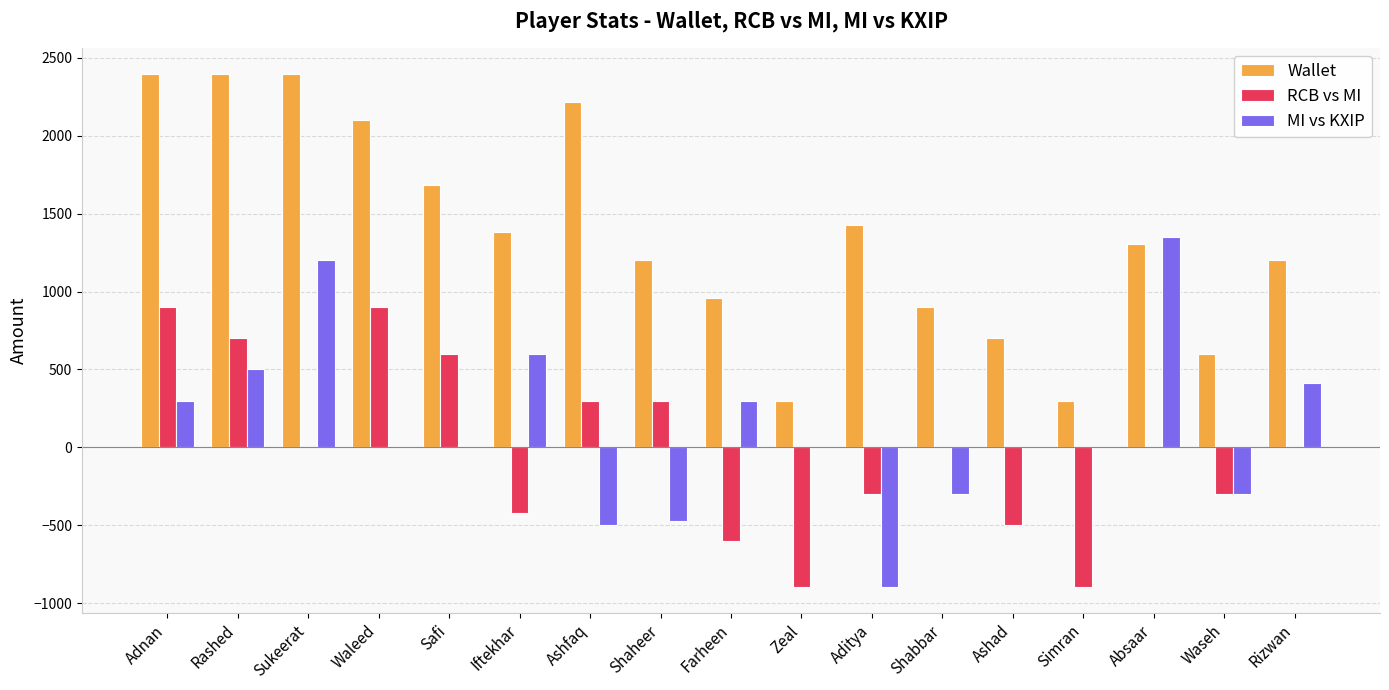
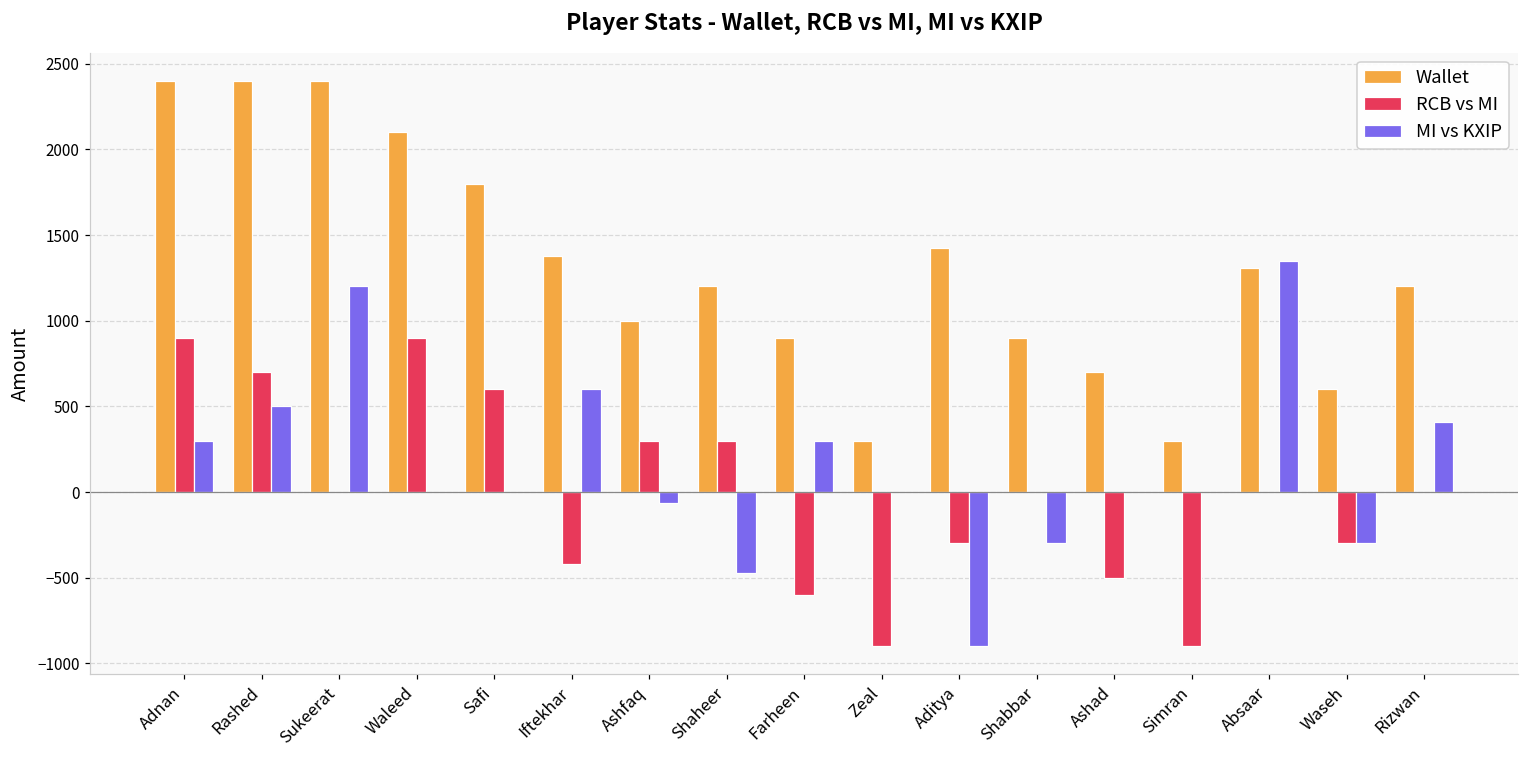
Wallet, Safi: 1680 -> 1800
Wallet, Ashfaq: 2220 -> 1000
MI vs KXIP, Ashfaq: -500 -> -60
Wallet, Farheen: 960 -> 900
